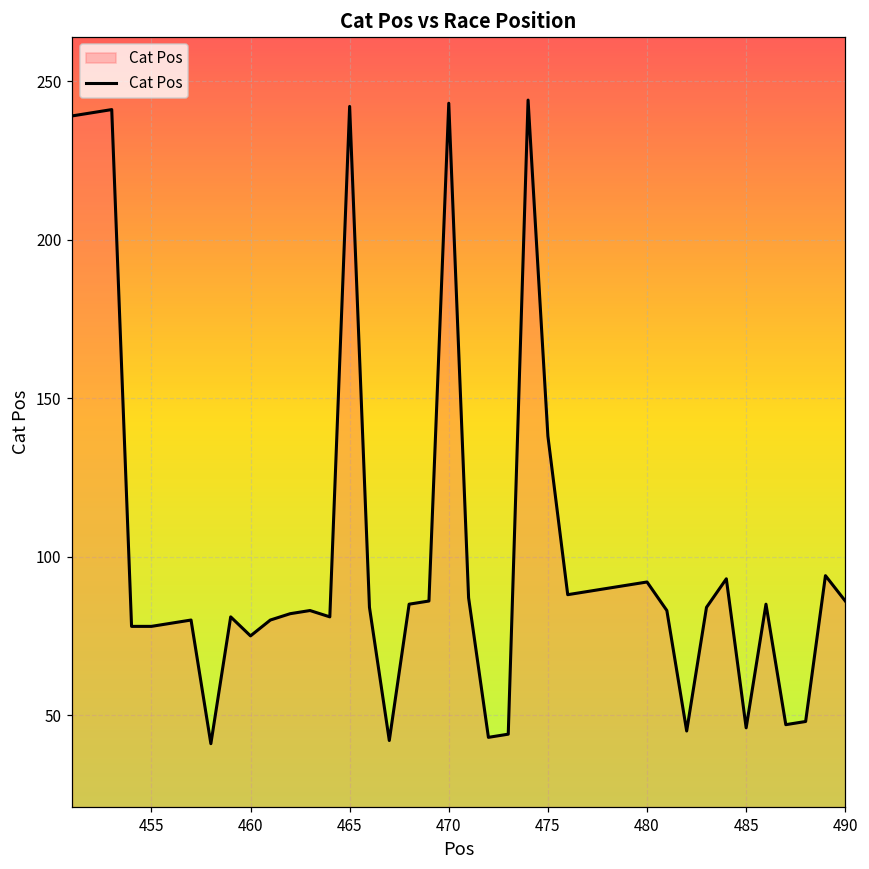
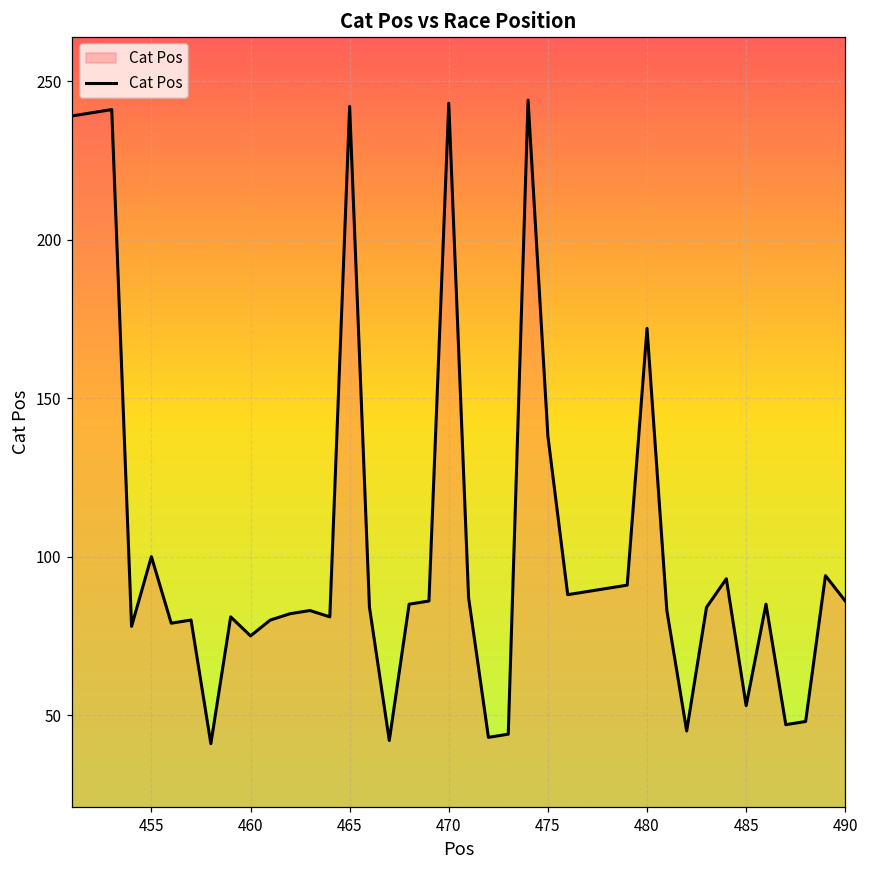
455: 78 -> 100
480: 92 -> 172
485: 46 -> 53
